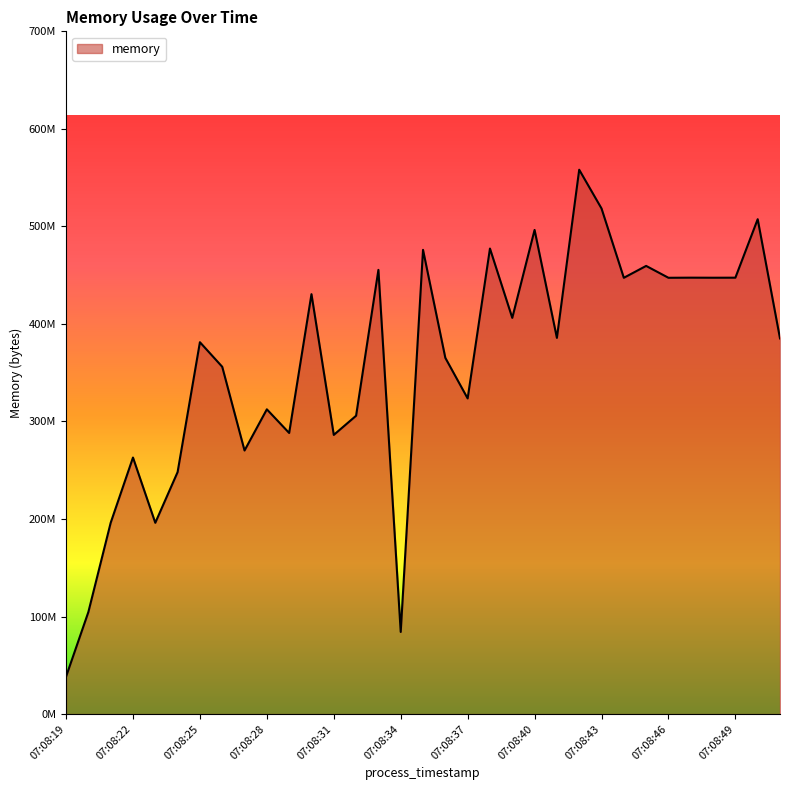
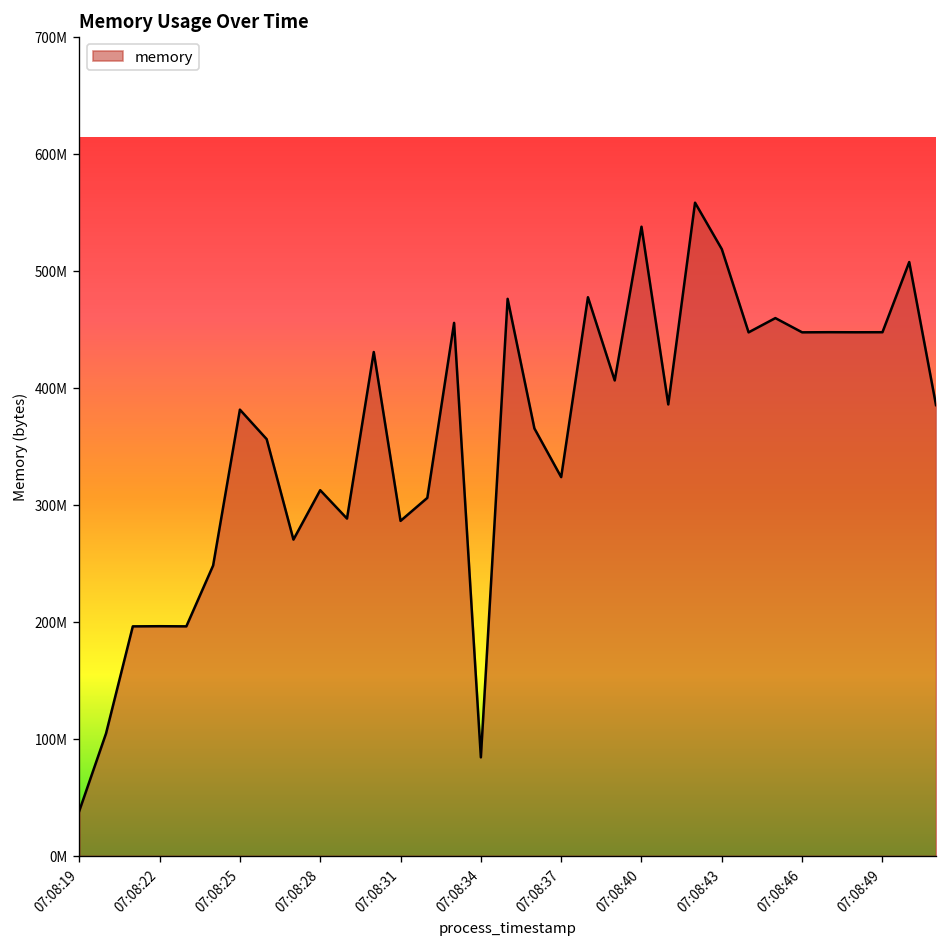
07:08:22: 260000000 -> 200000000
07:08:40: 500000000 -> 540000000
